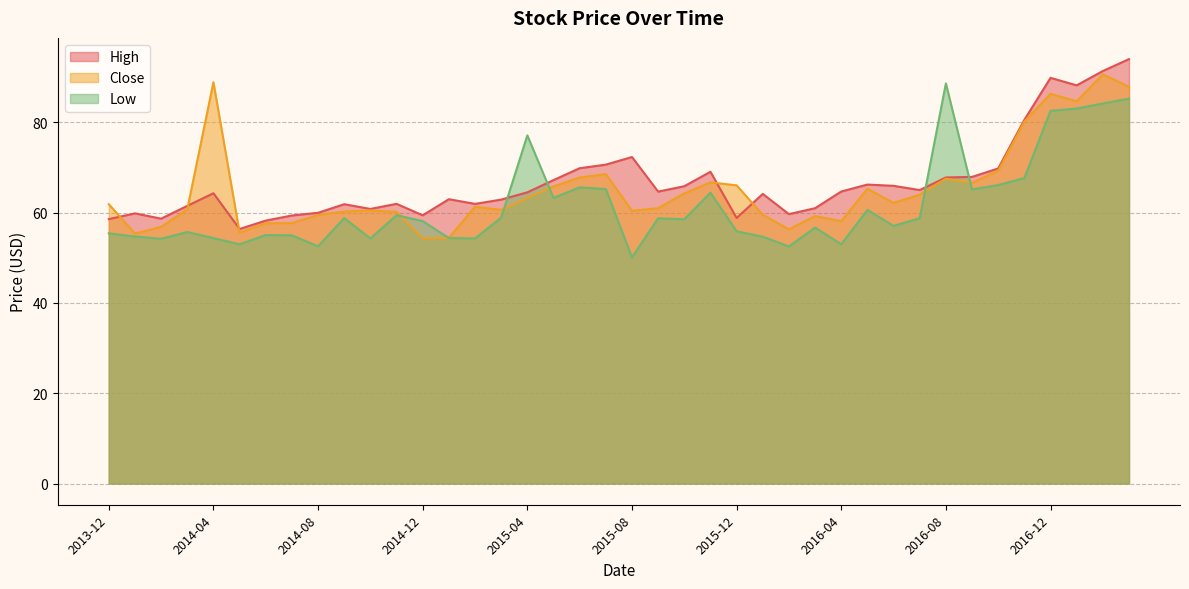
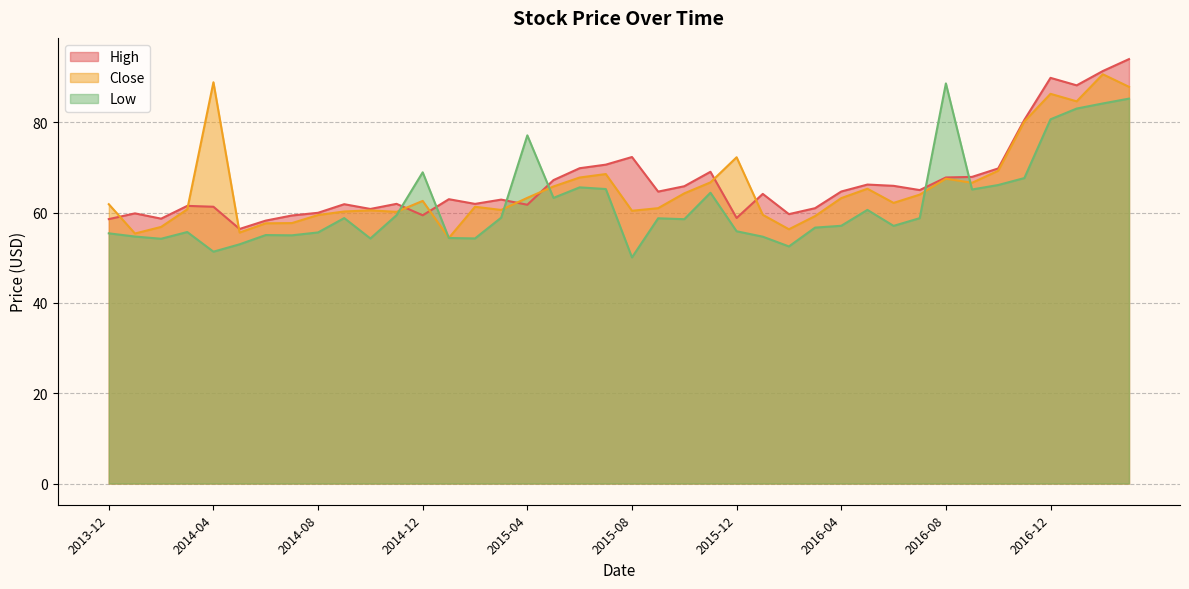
High, 2014-04: 64 -> 61
Low, 2014-04: 54 -> 51
Low, 2014-08: 53 -> 56
Close, 2014-12: 54 -> 63
Low, 2014-12: 58 -> 69
High, 2015-04: 64 -> 62
Close, 2015-12: 66 -> 72
Close, 2016-04: 58 -> 63
Low, 2016-04: 53 -> 57
Low, 2016-12: 83 -> 81
